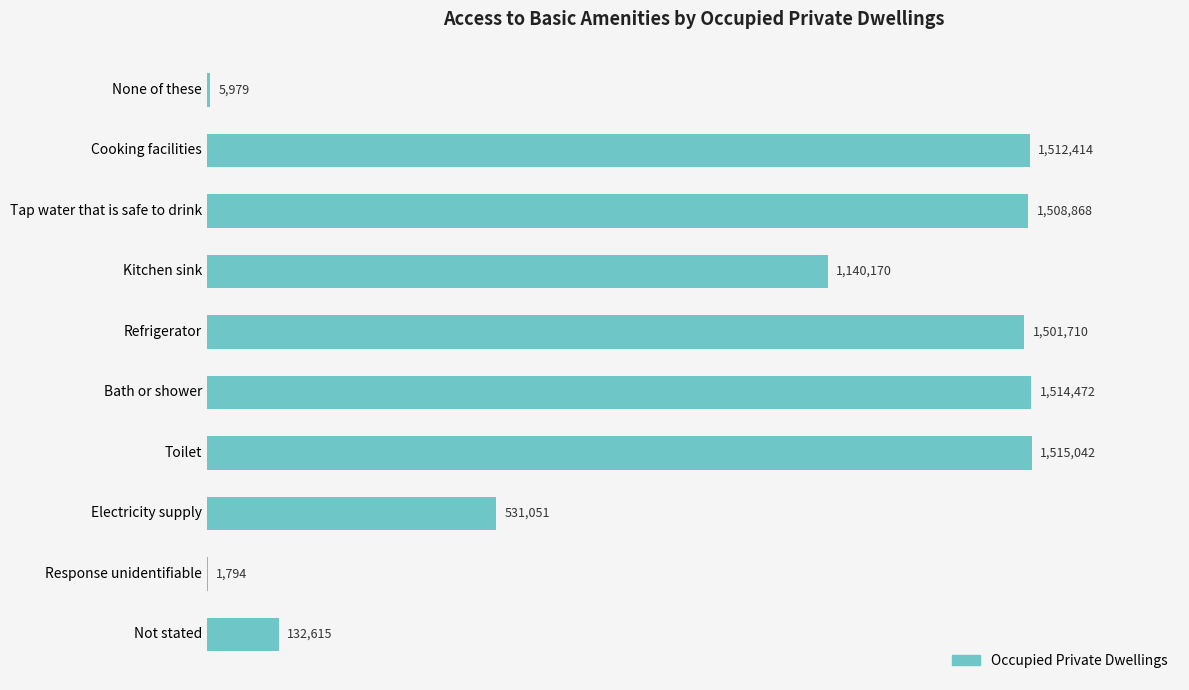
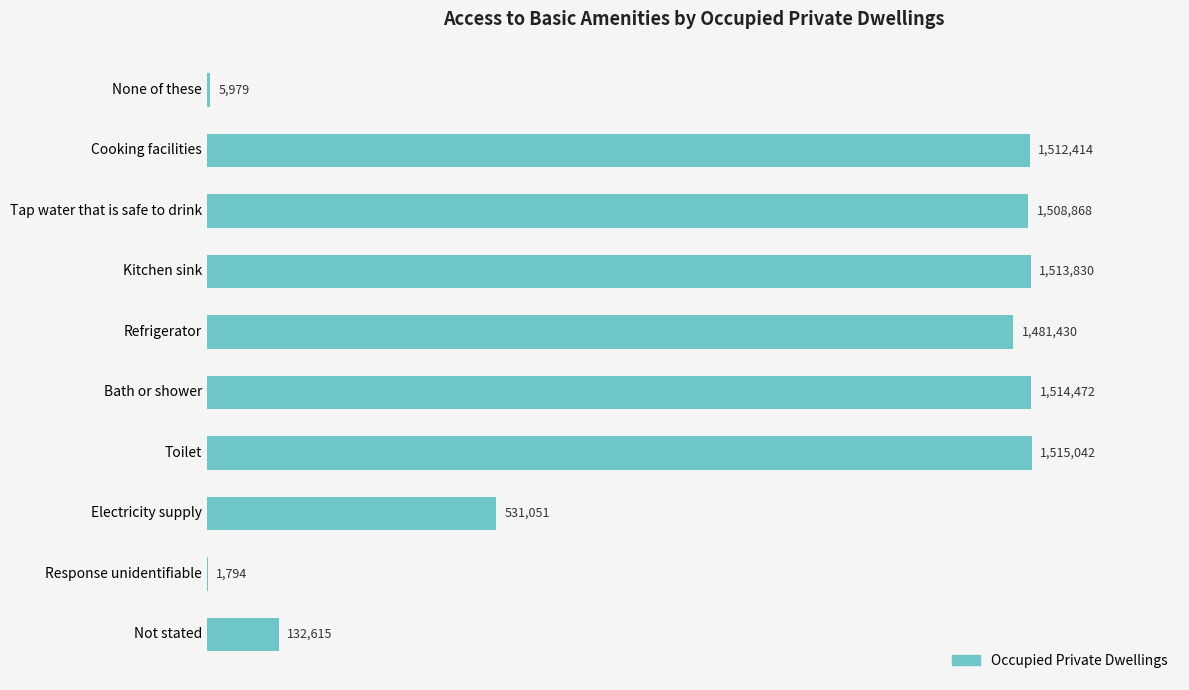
Kitchen sink: 1,140,170 -> 1,513,830
Refrigerator: 1,501,710 -> 1,481,430
